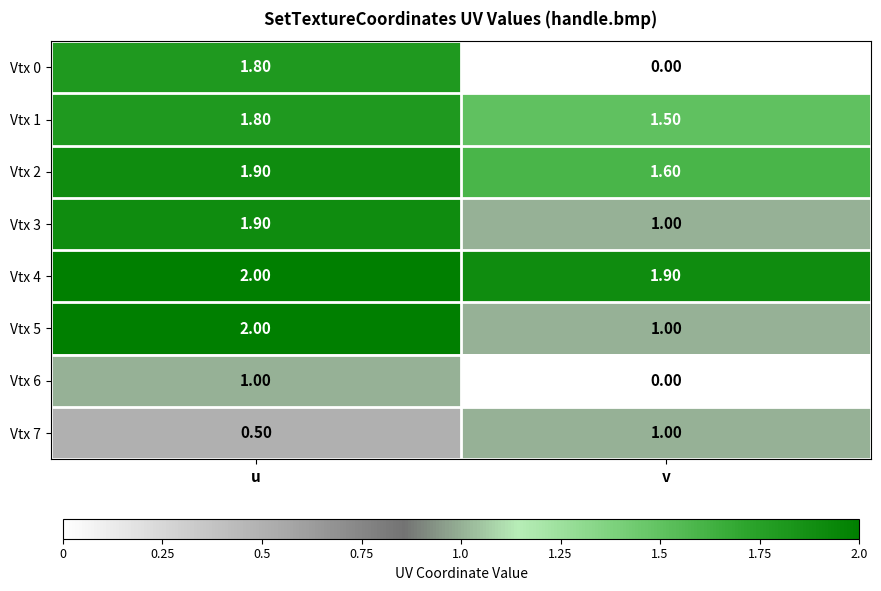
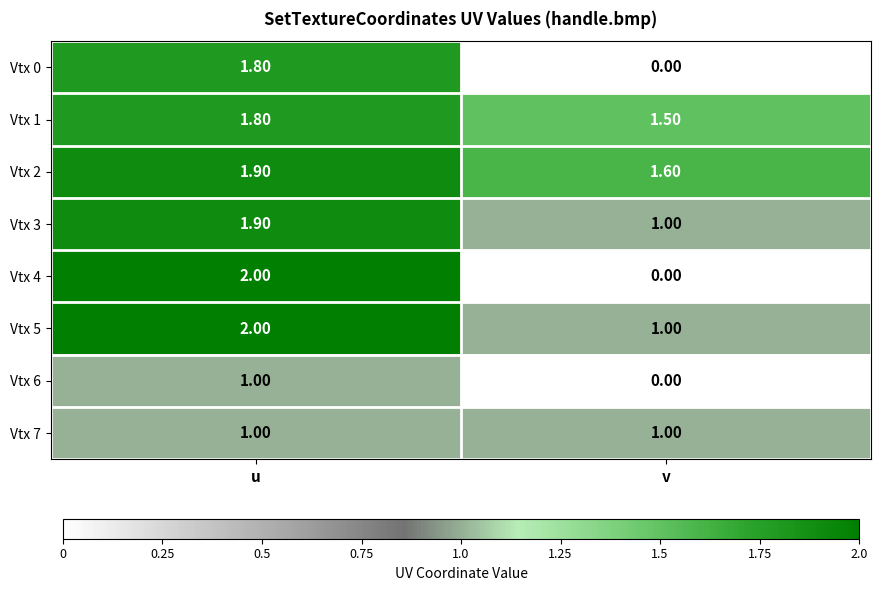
Vtx 4, v: 1.90 -> 0.00
Vtx 7, u: 0.50 -> 1.00
